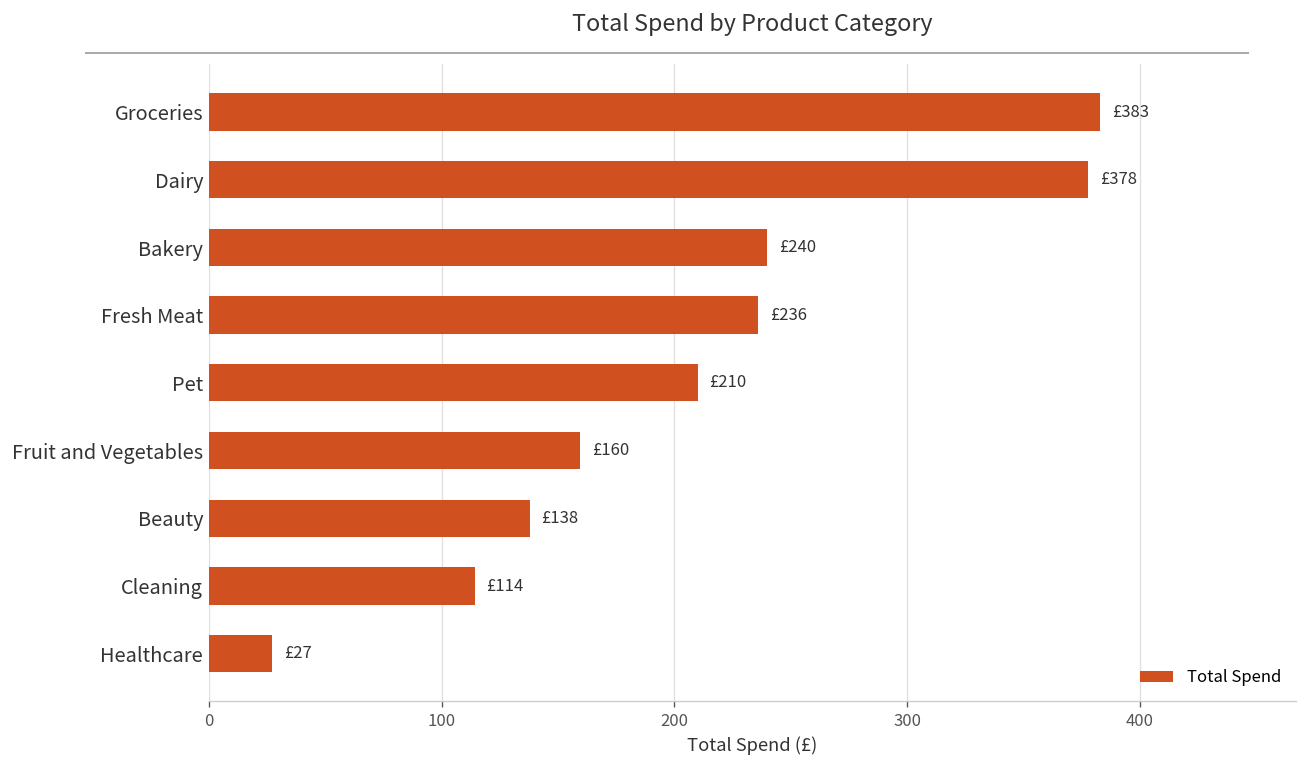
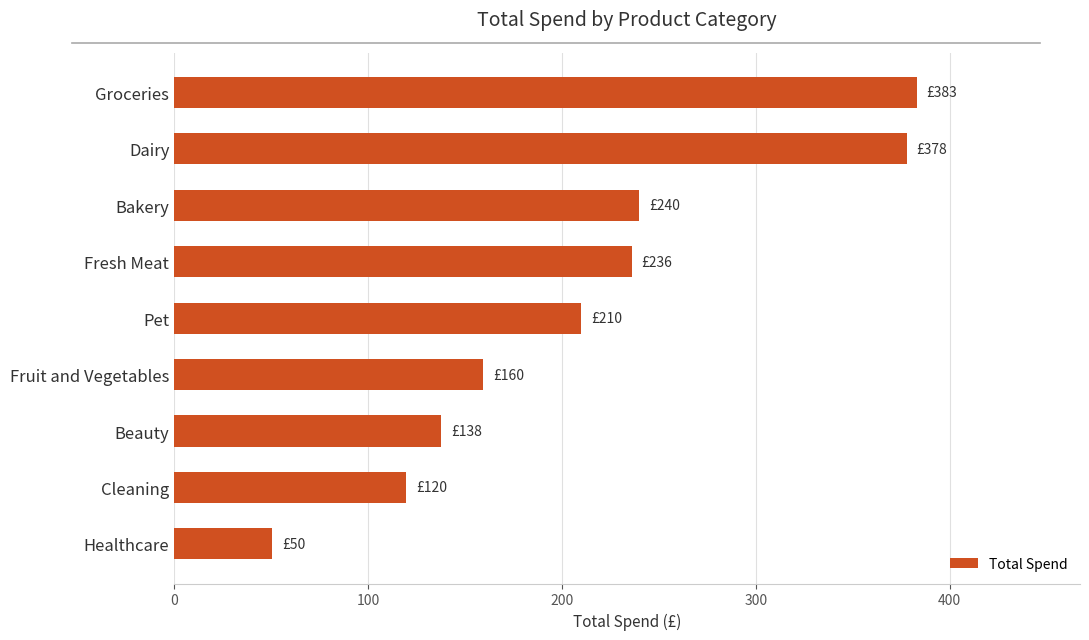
Cleaning: £114 -> £120
Healthcare: £27 -> £50
